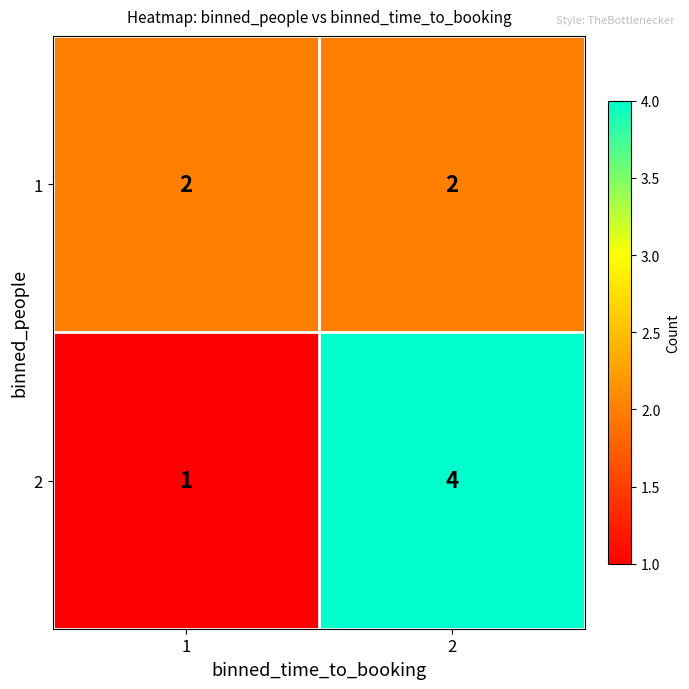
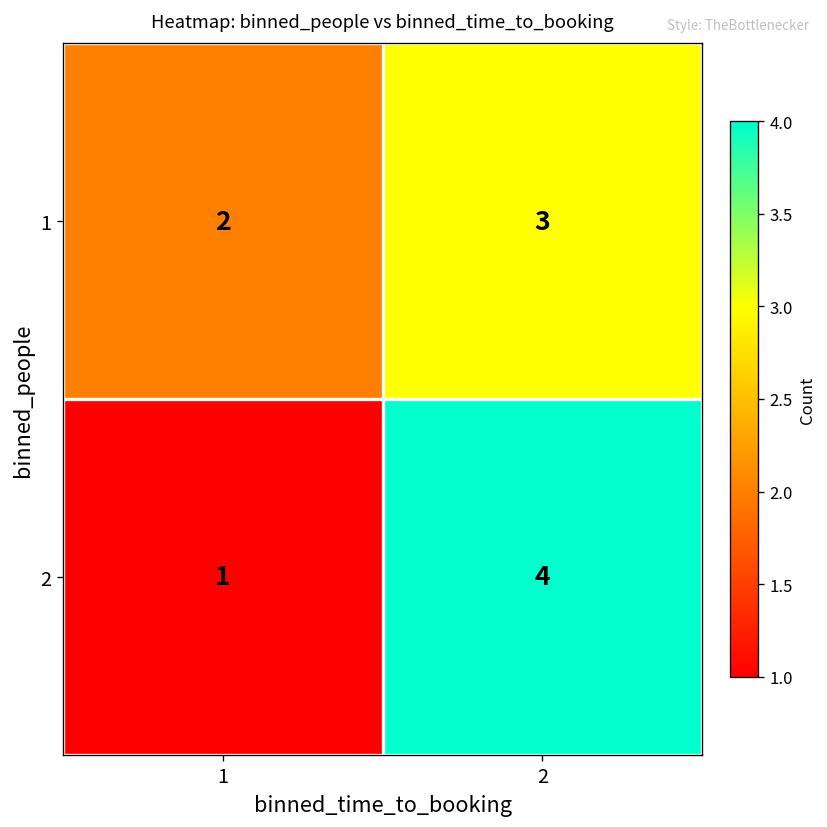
1, 2: 2 -> 3
